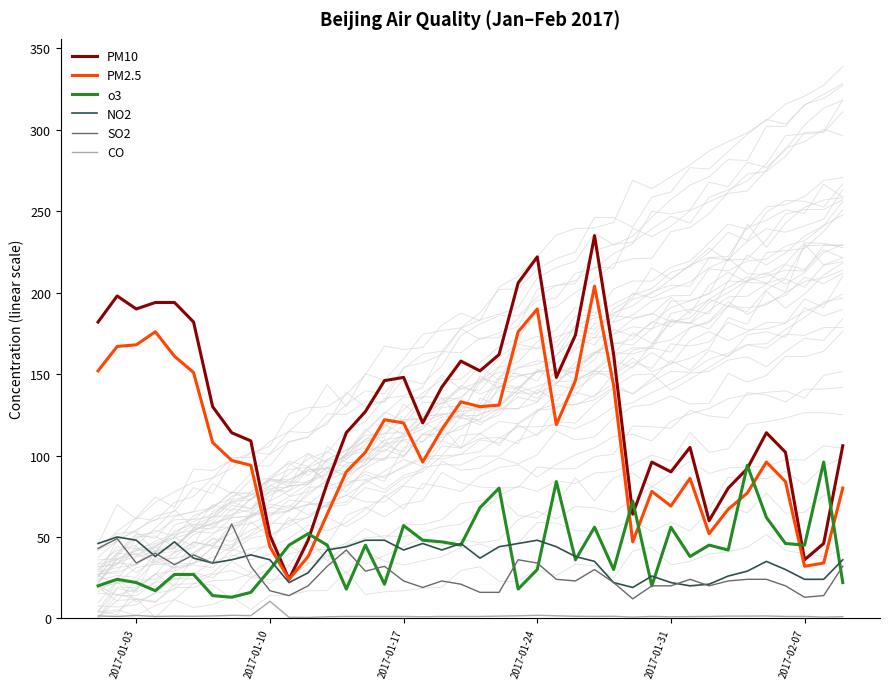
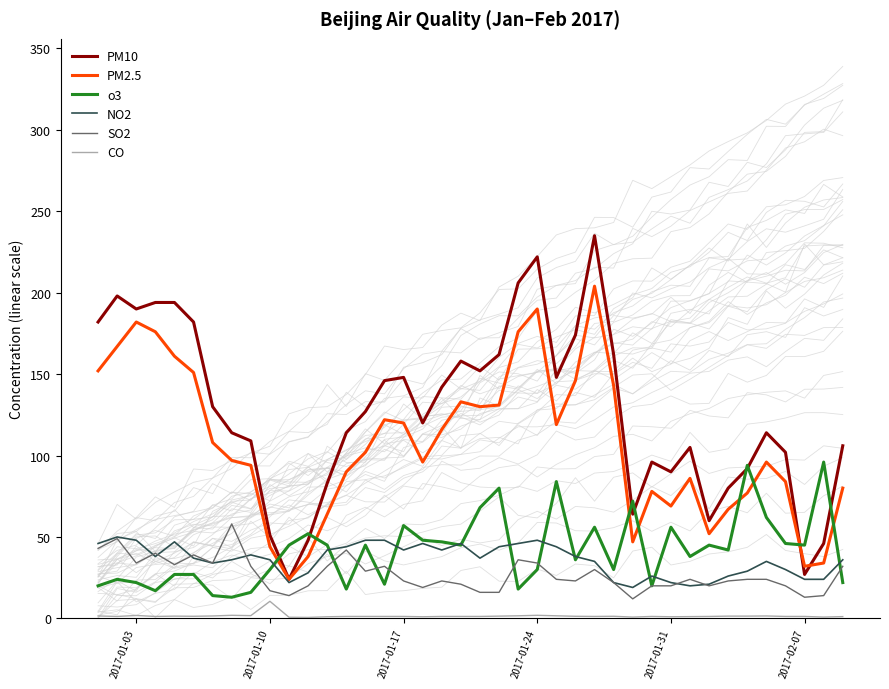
PM2.5, 2017-01-03: 168 -> 182
PM10, 2017-02-07: 36 -> 27
